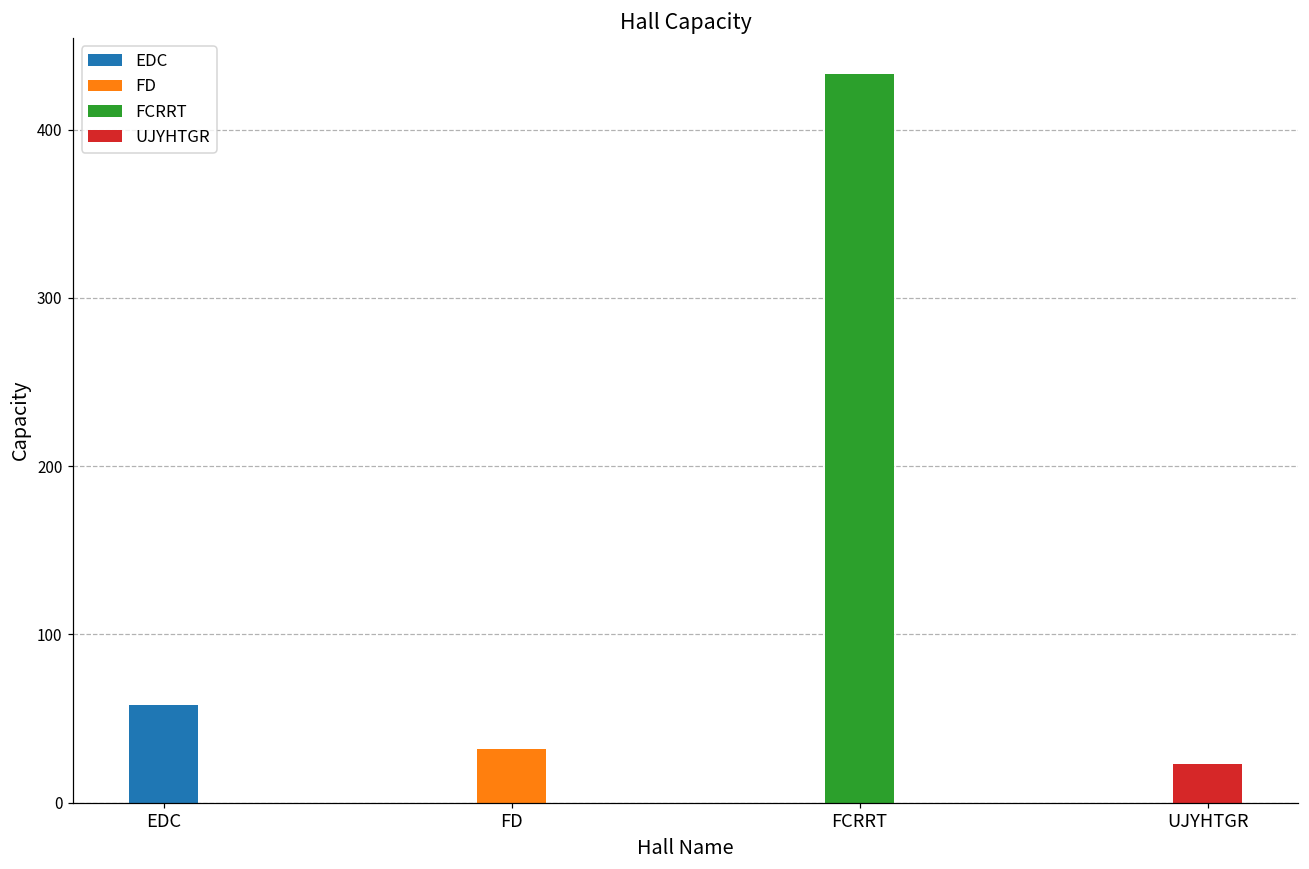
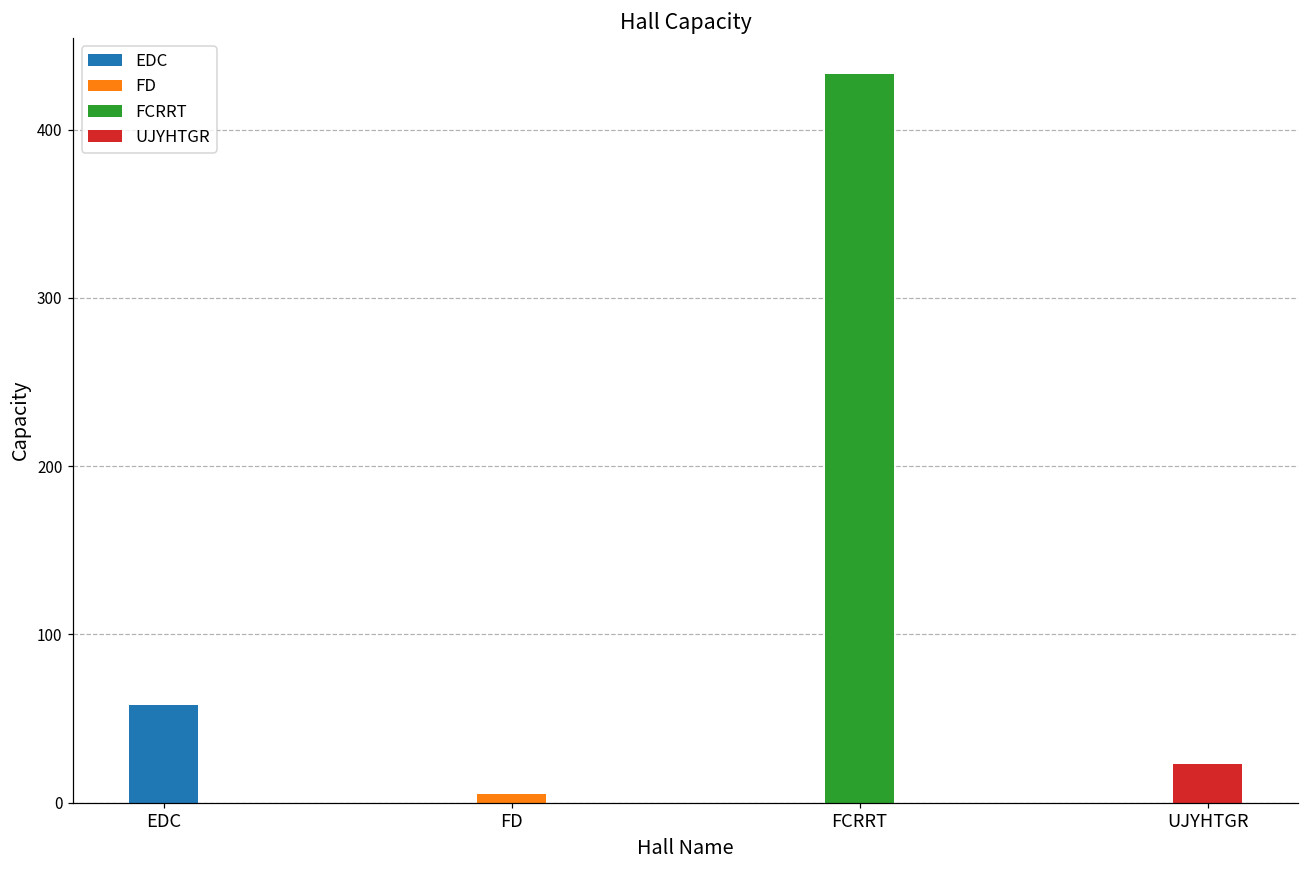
FD: 32 -> 5
